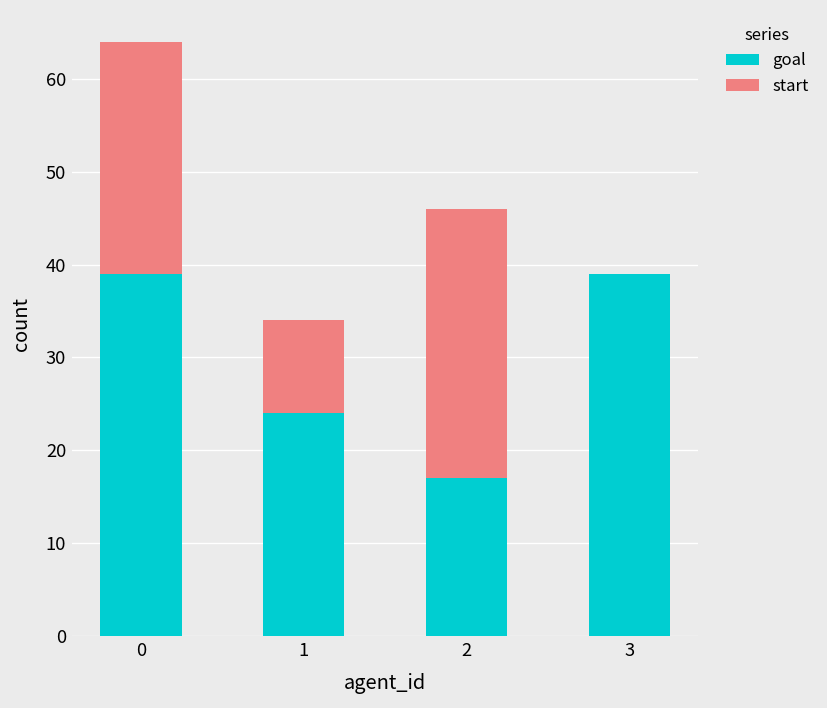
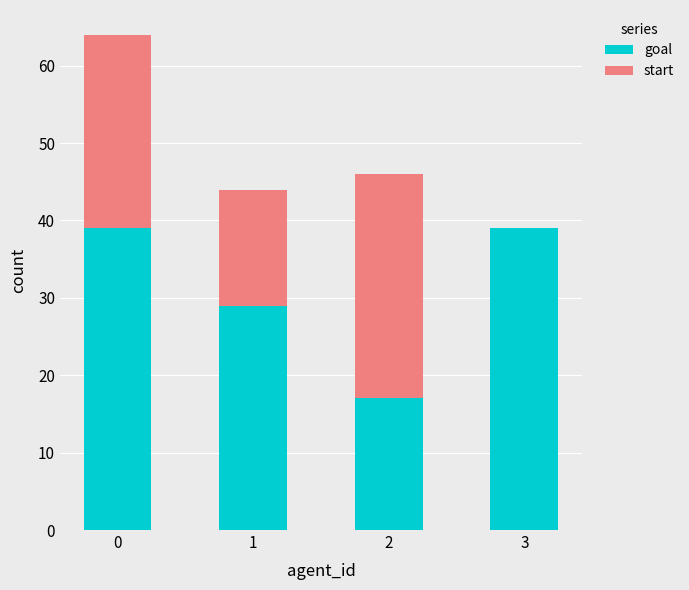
goal, 1: 24 -> 29
start, 1: 10 -> 15
